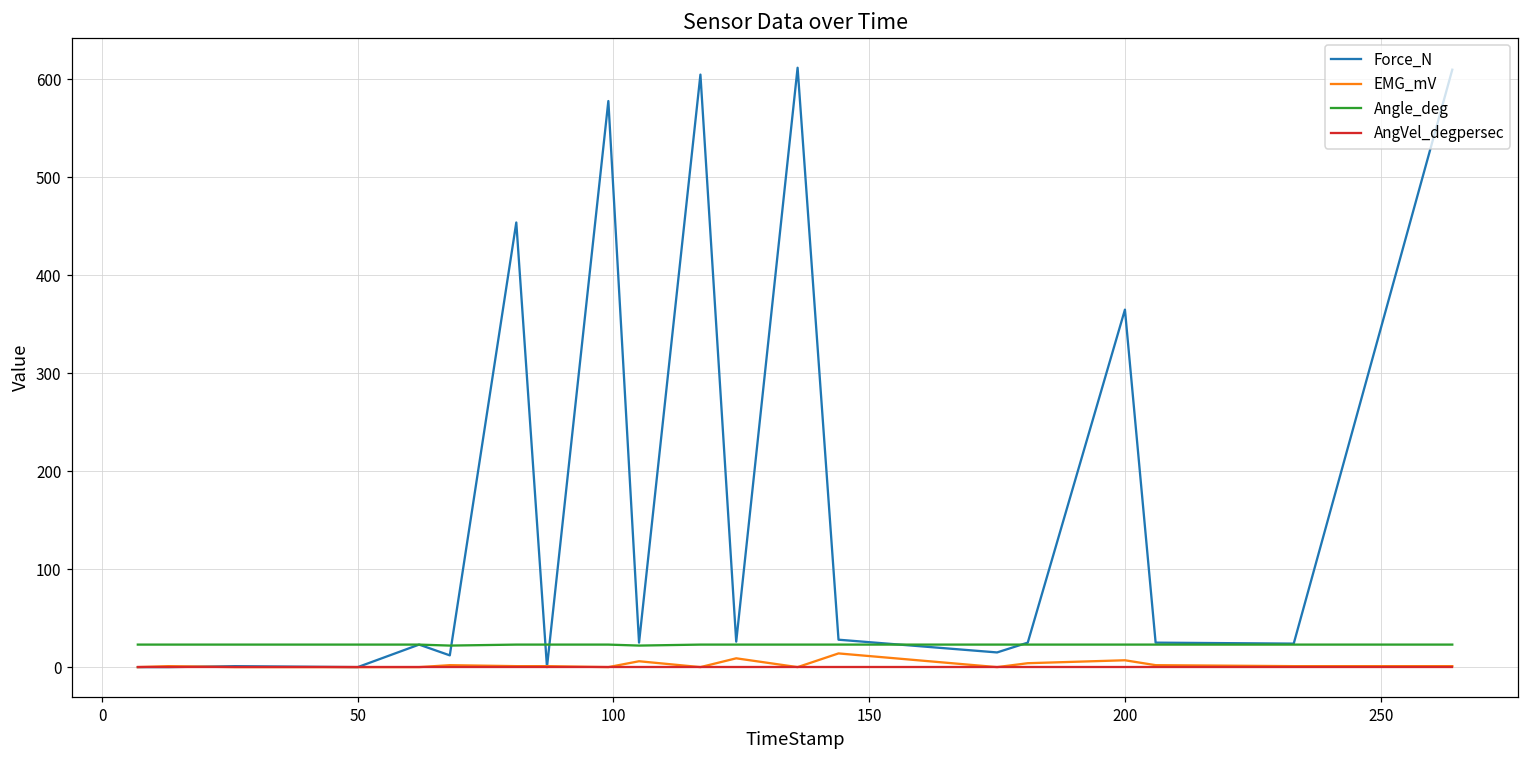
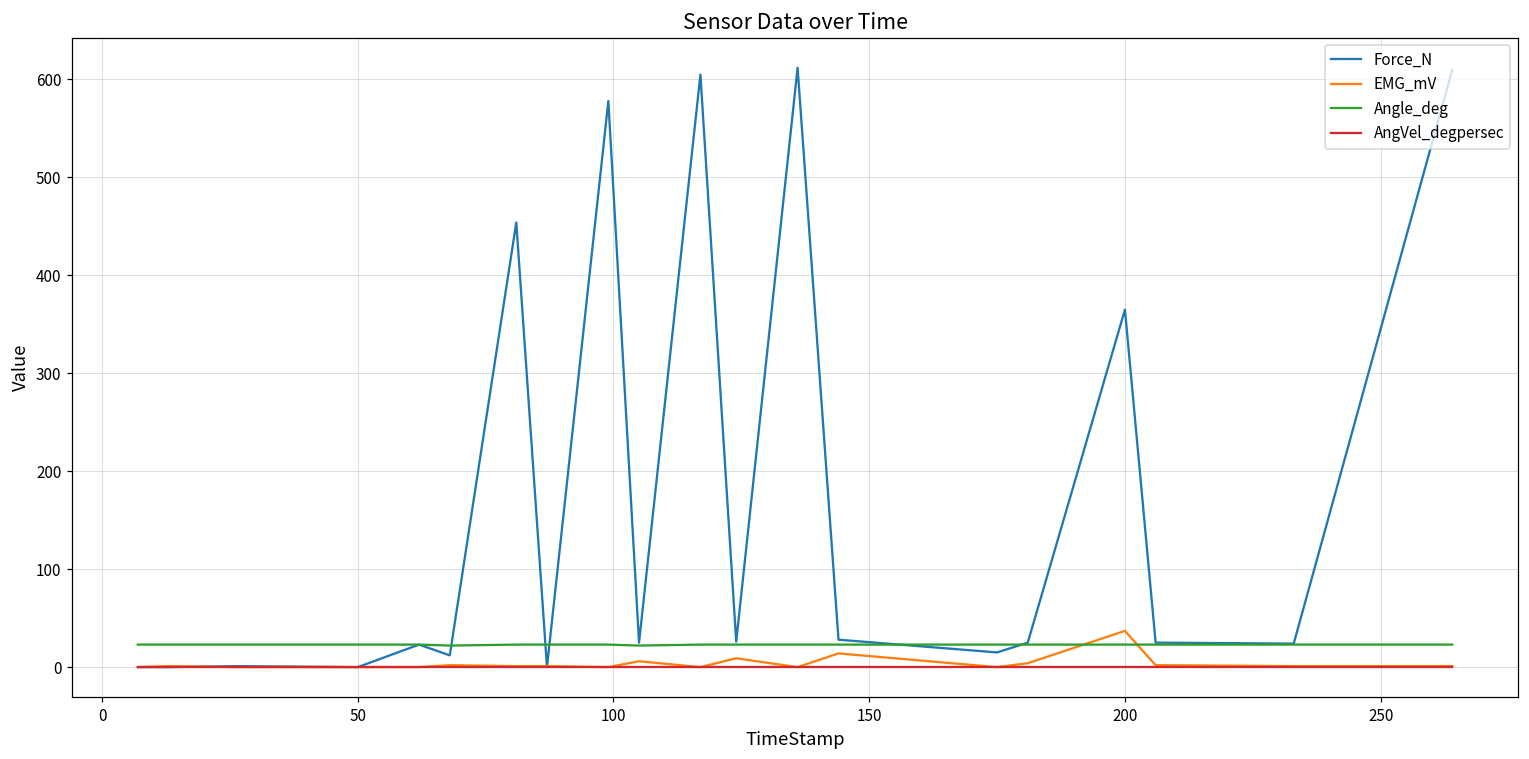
EMG_mV, 200: 10 -> 40
